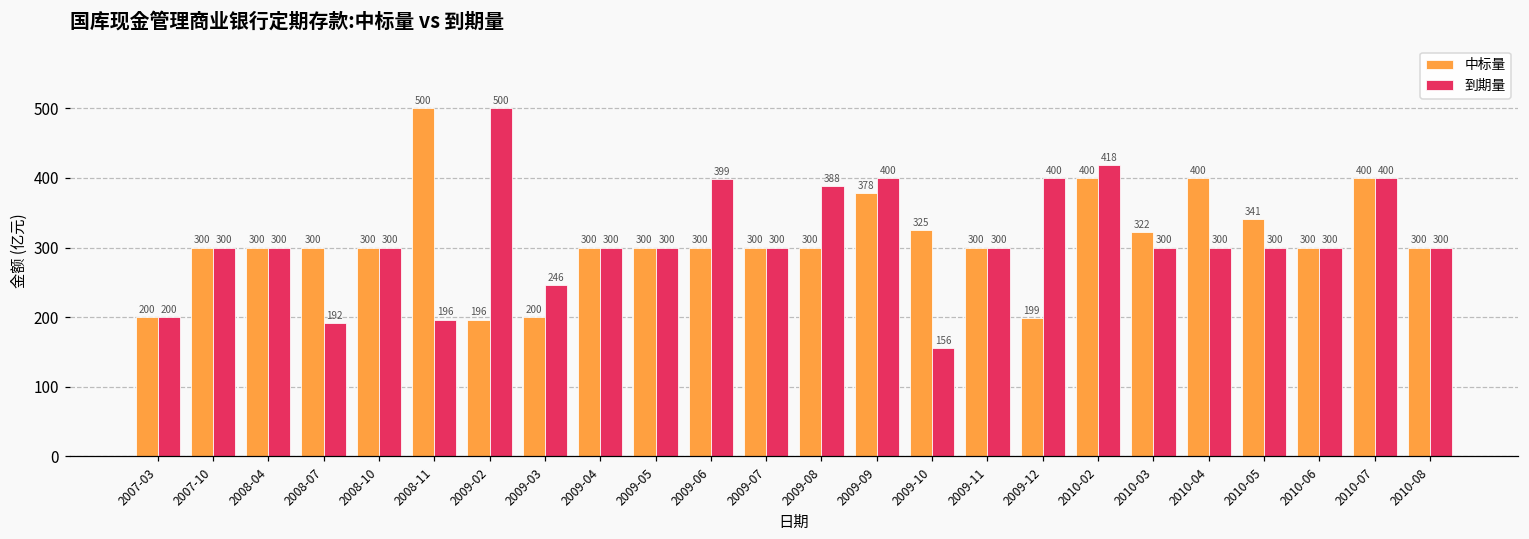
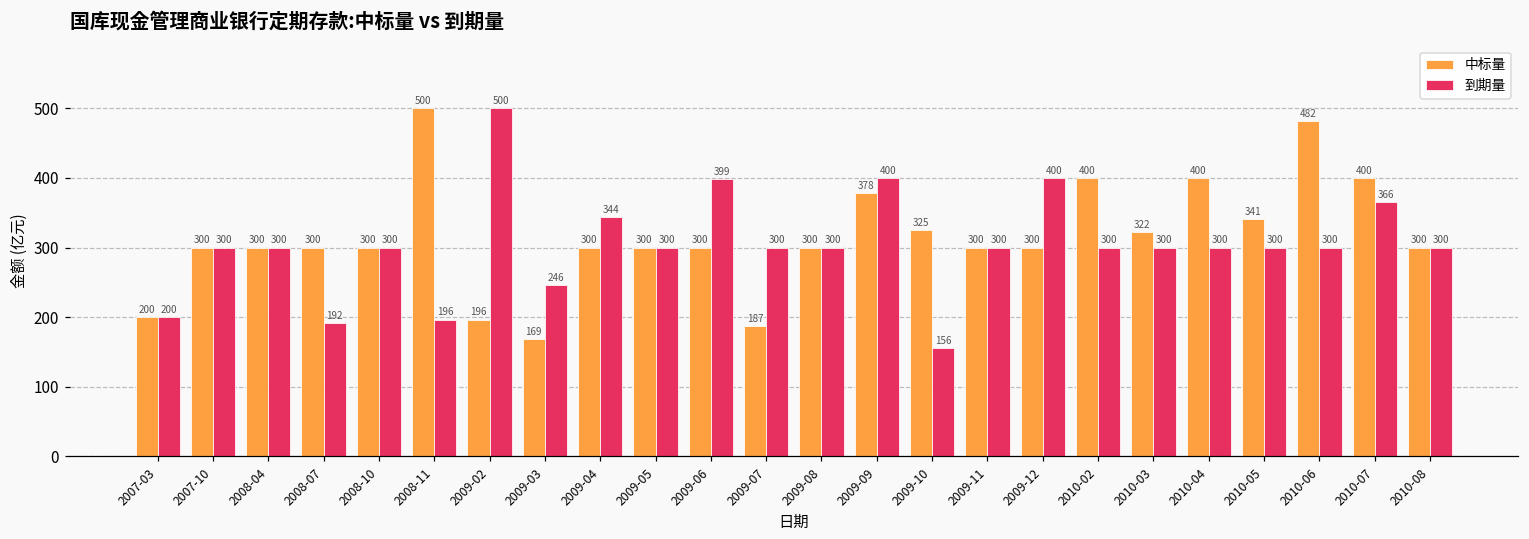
中标量, 2009-03: 200 -> 169
到期量, 2009-04: 300 -> 344
中标量, 2009-07: 300 -> 187
到期量, 2009-08: 388 -> 300
中标量, 2009-12: 199 -> 300
到期量, 2010-02: 418 -> 300
中标量, 2010-06: 300 -> 482
到期量, 2010-07: 400 -> 366
